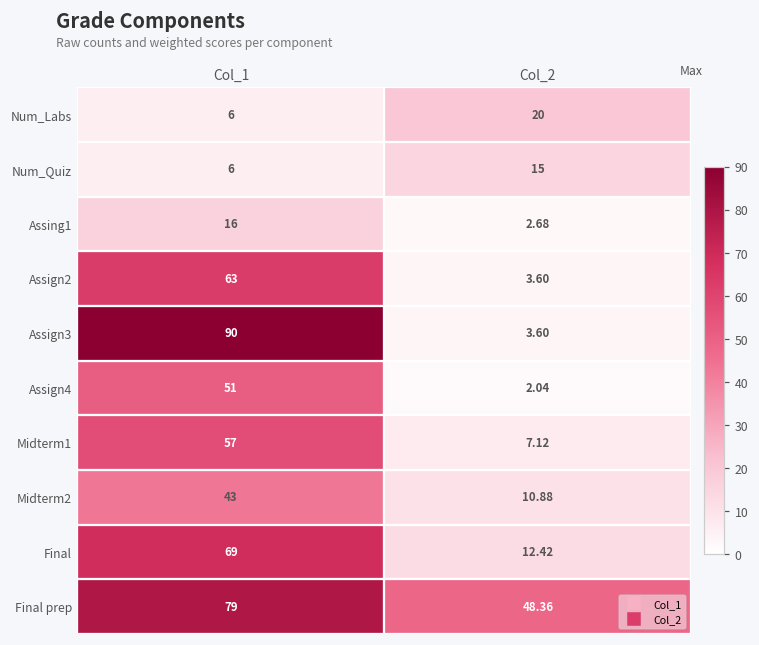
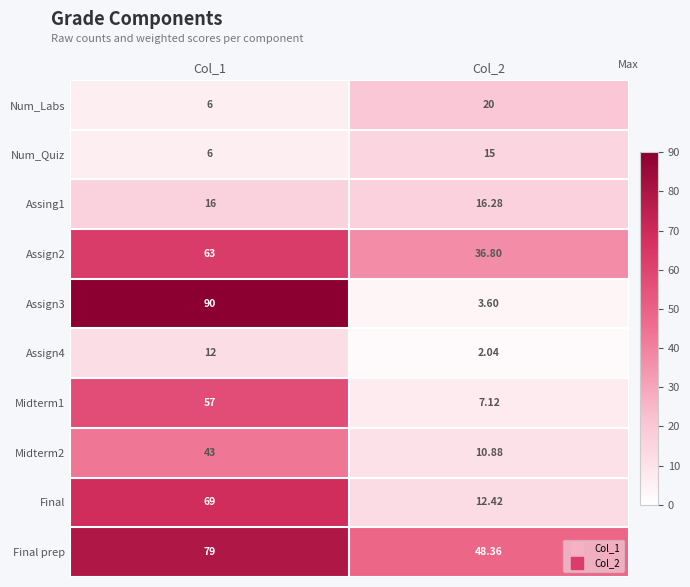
Assing1, Col_2: 2.68 -> 16.28
Assign2, Col_2: 3.60 -> 36.80
Assign4, Col_1: 51 -> 12
